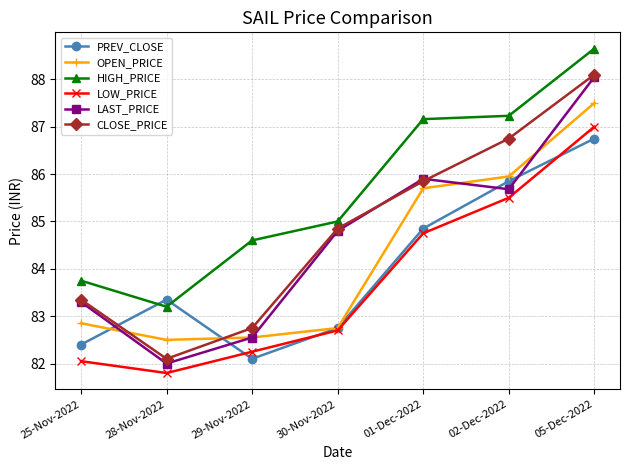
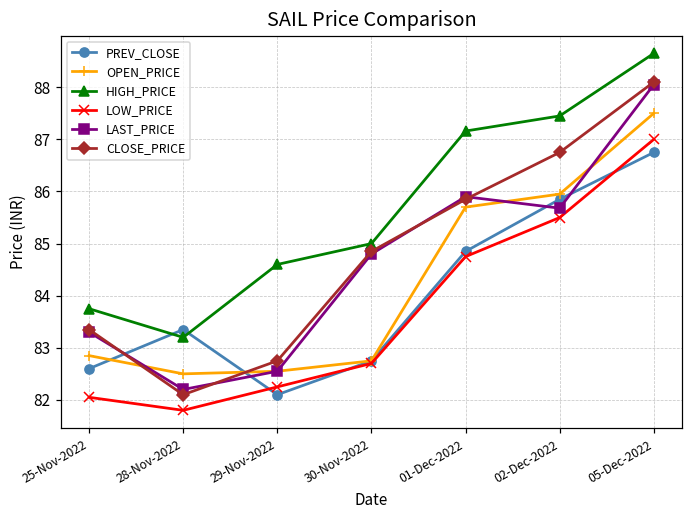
PREV_CLOSE, 25-Nov-2022: 82.4 -> 82.6
LAST_PRICE, 28-Nov-2022: 82.0 -> 82.2
HIGH_PRICE, 02-Dec-2022: 87.2 -> 87.5
